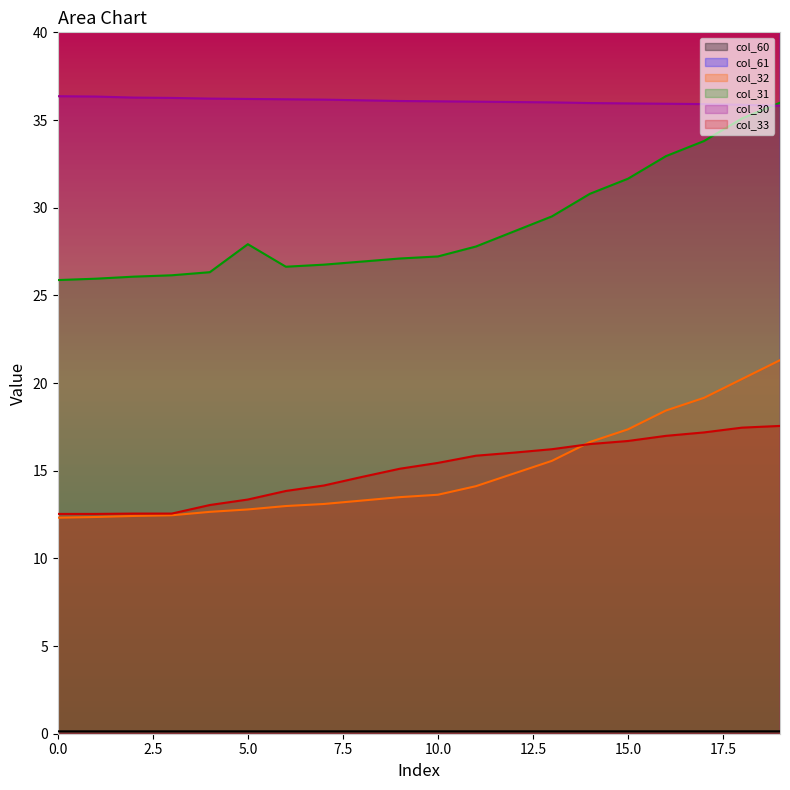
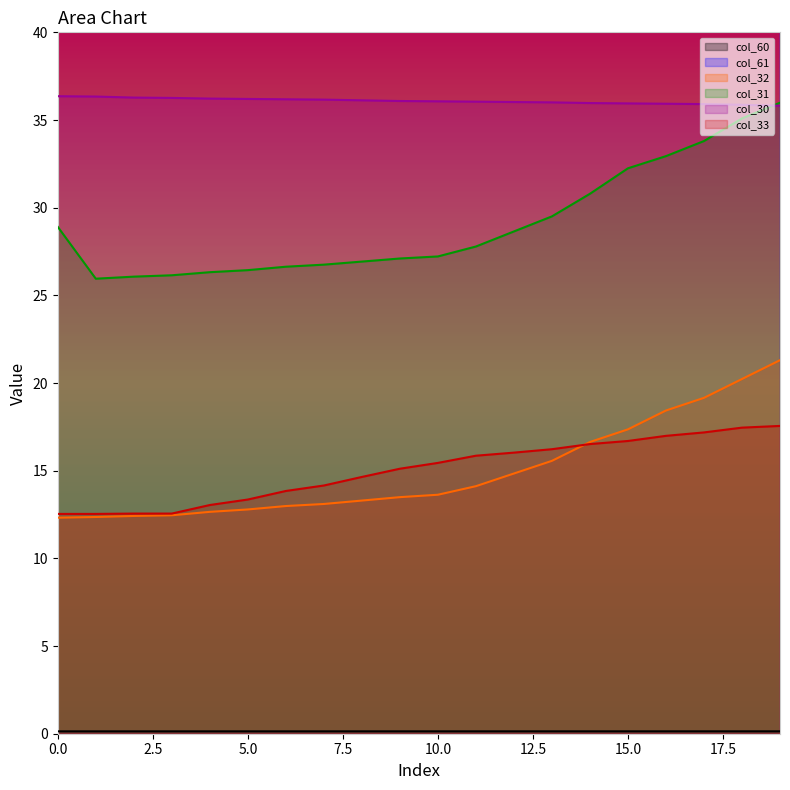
col_31, 0.0: 25.9 -> 28.9
col_31, 5.0: 27.9 -> 26.4
col_31, 15.0: 31.7 -> 32.2
